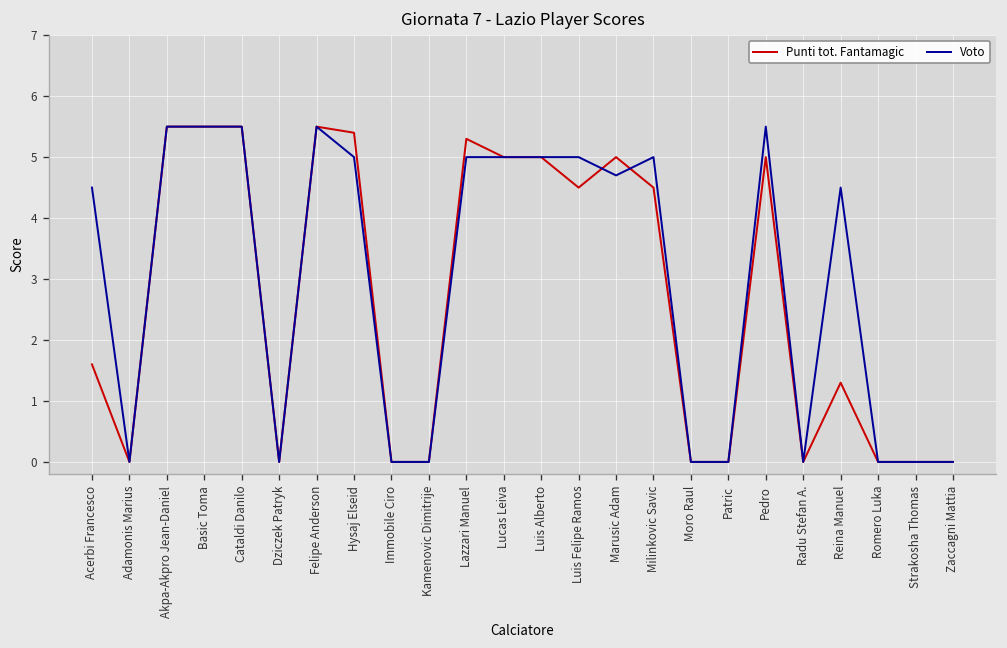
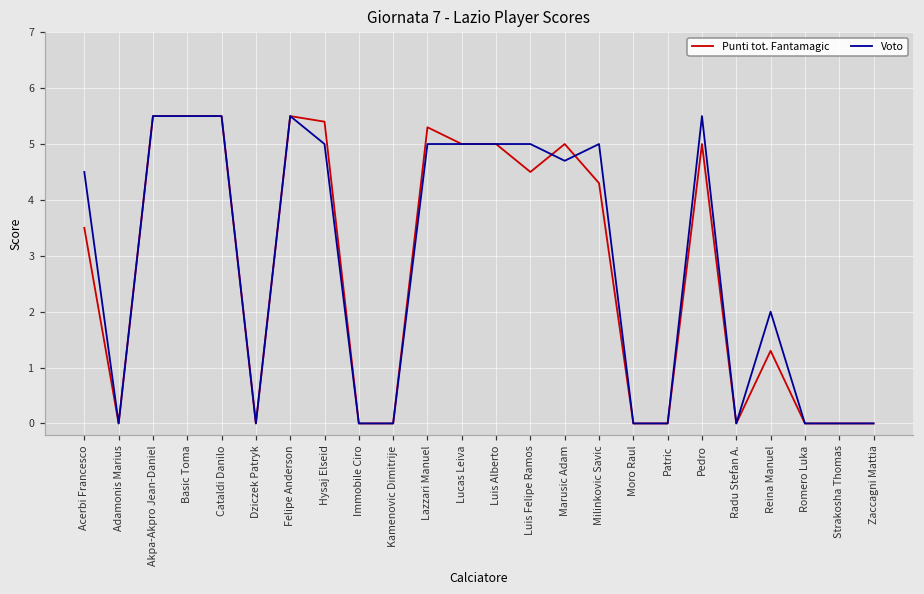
Punti tot. Fantamagic, Acerbi Francesco: 1.6 -> 3.5
Punti tot. Fantamagic, Milinkovic Savic: 4.5 -> 4.3
Voto, Reina Manuel: 4.5 -> 2.0
